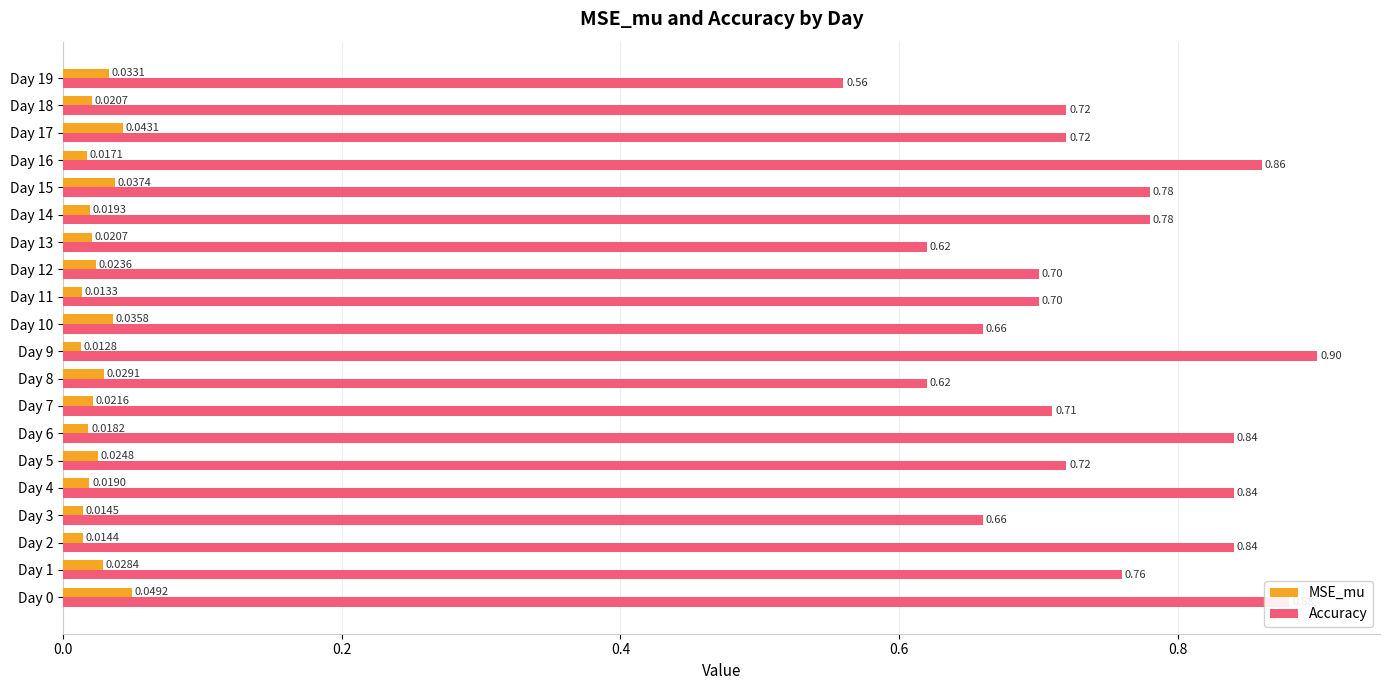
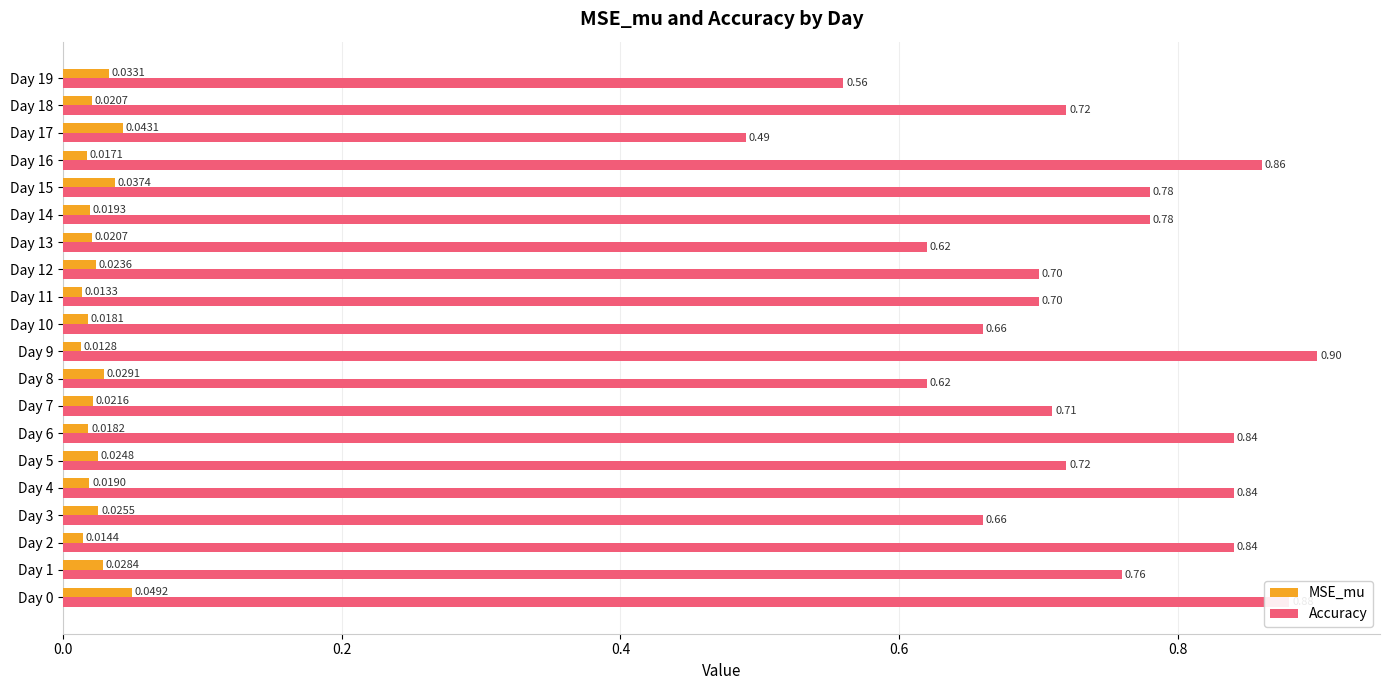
Accuracy, Day 17: 0.72 -> 0.49
MSE_mu, Day 10: 0.0358 -> 0.0181
MSE_mu, Day 3: 0.0145 -> 0.0255
